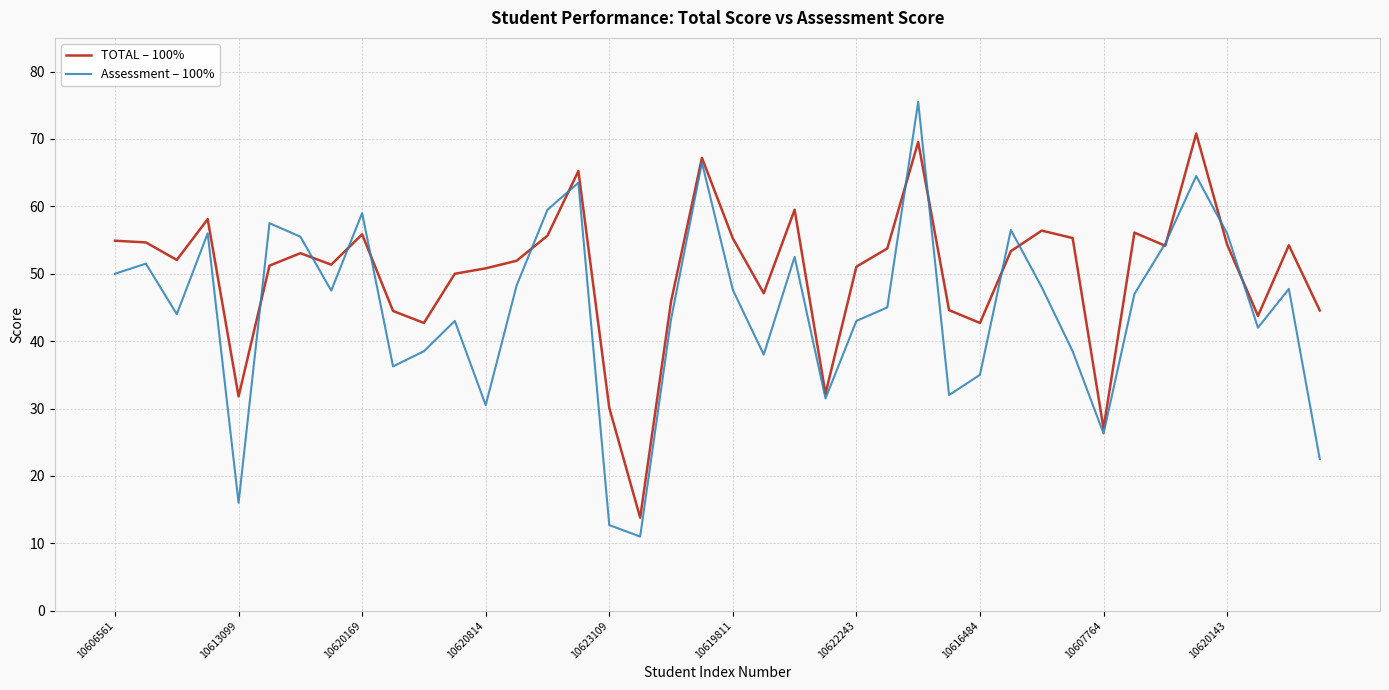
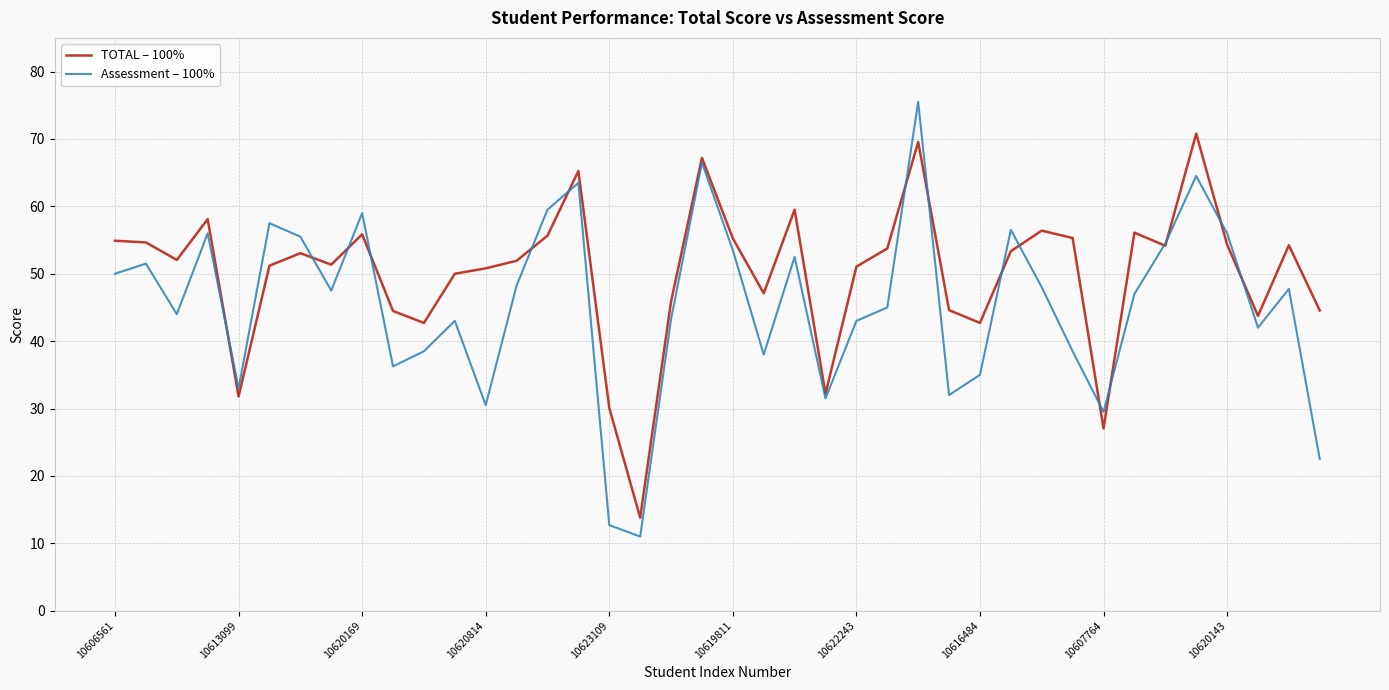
Assessment – 100%, 10613099: 16 -> 33
Assessment – 100%, 10619811: 48 -> 54
Assessment – 100%, 10607764: 26 -> 30
